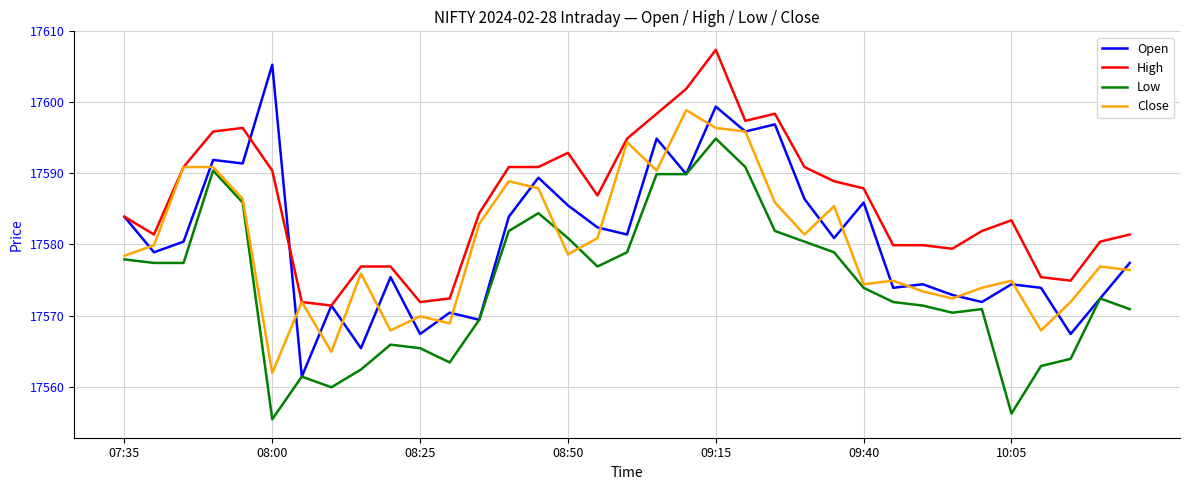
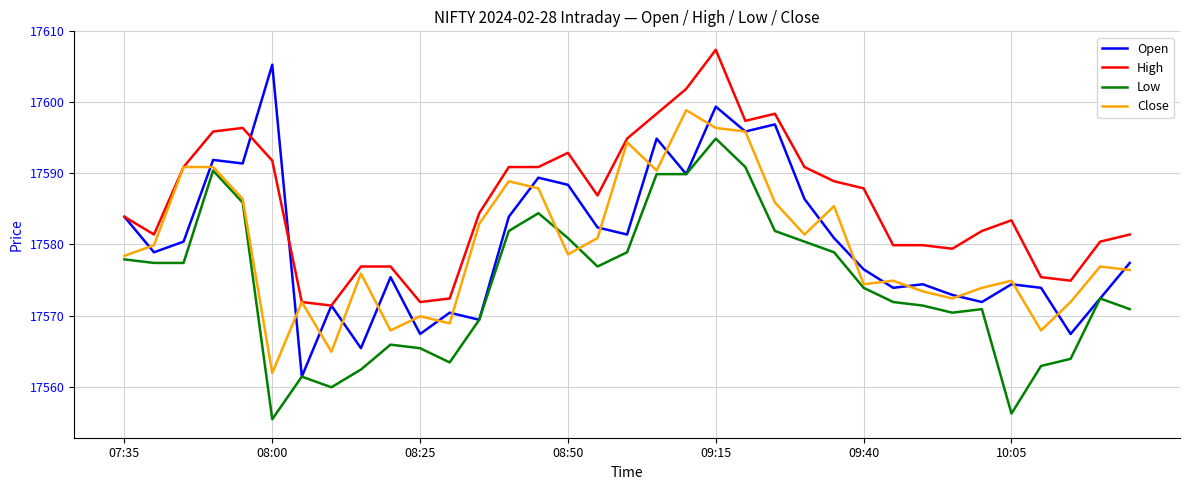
High, 08:00: 17590 -> 17592
Open, 08:50: 17586 -> 17588
Open, 09:40: 17586 -> 17577
